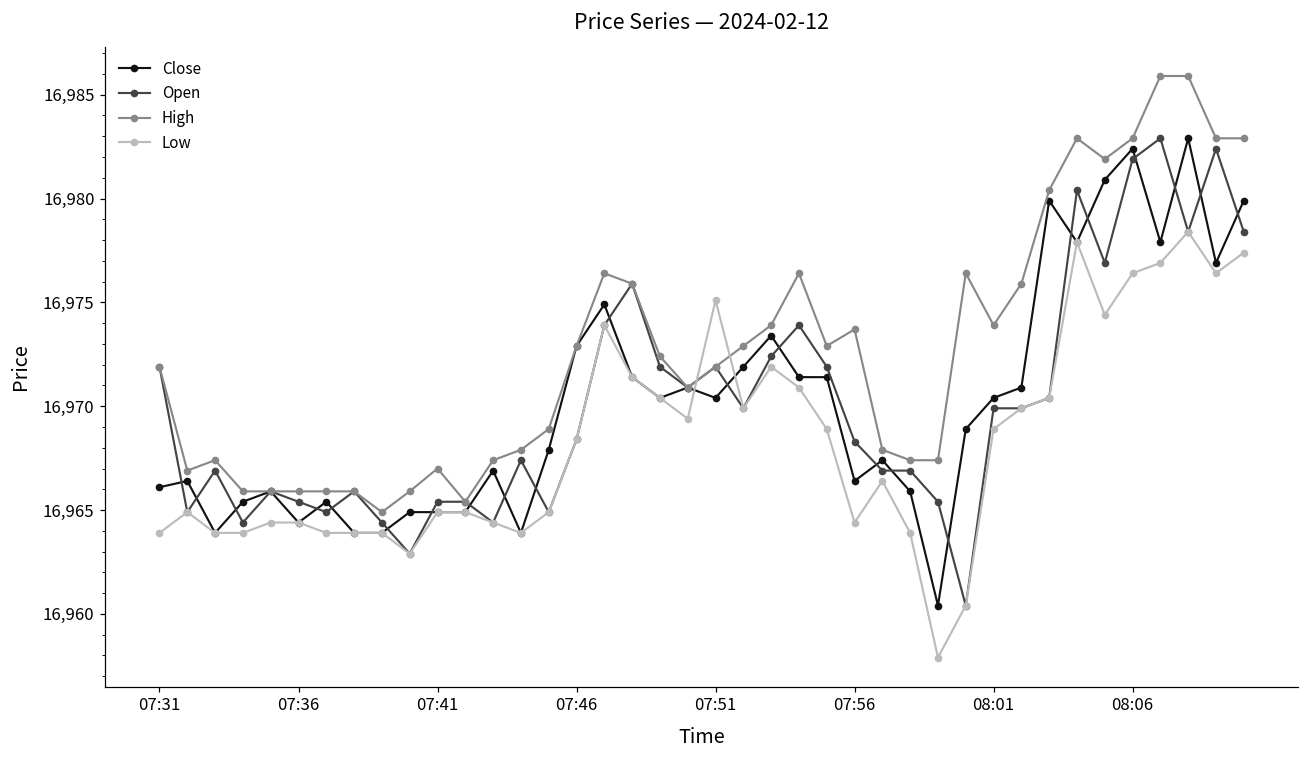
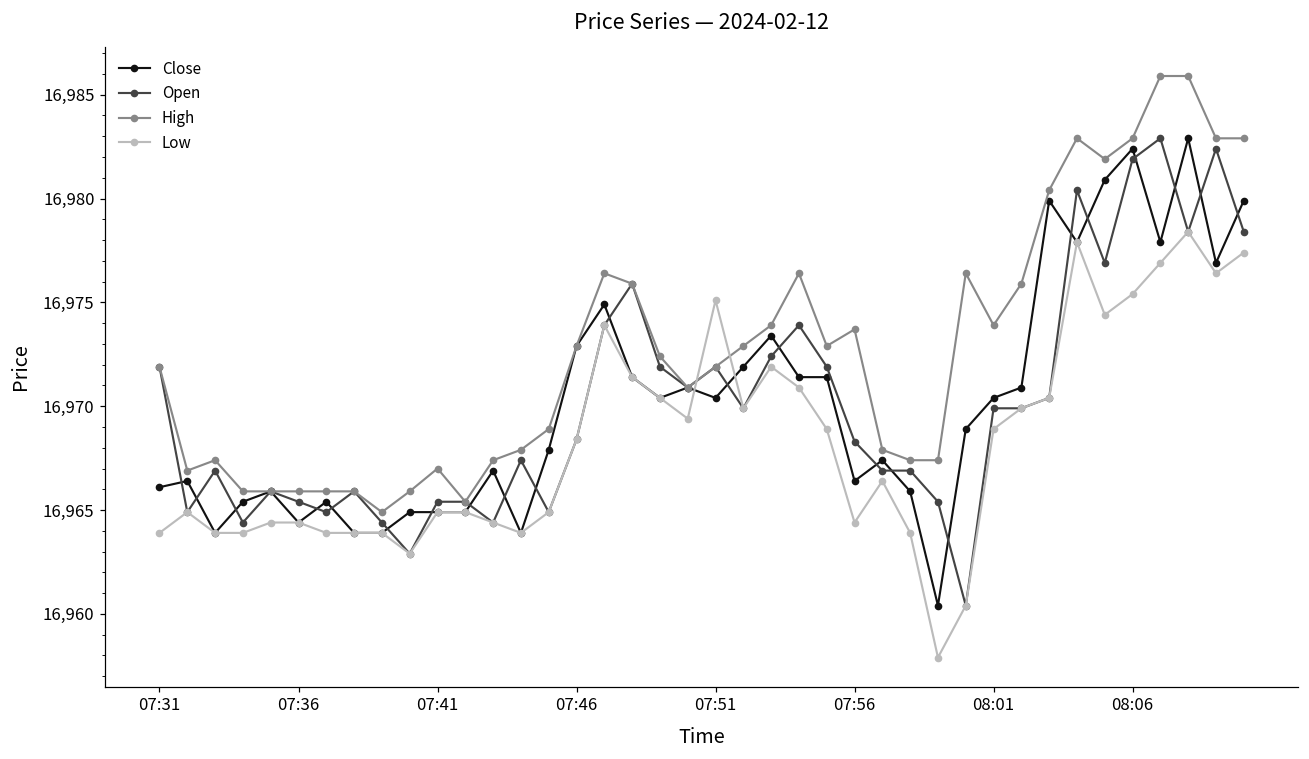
Low, 08:06: 16,976.4 -> 16,975.4
